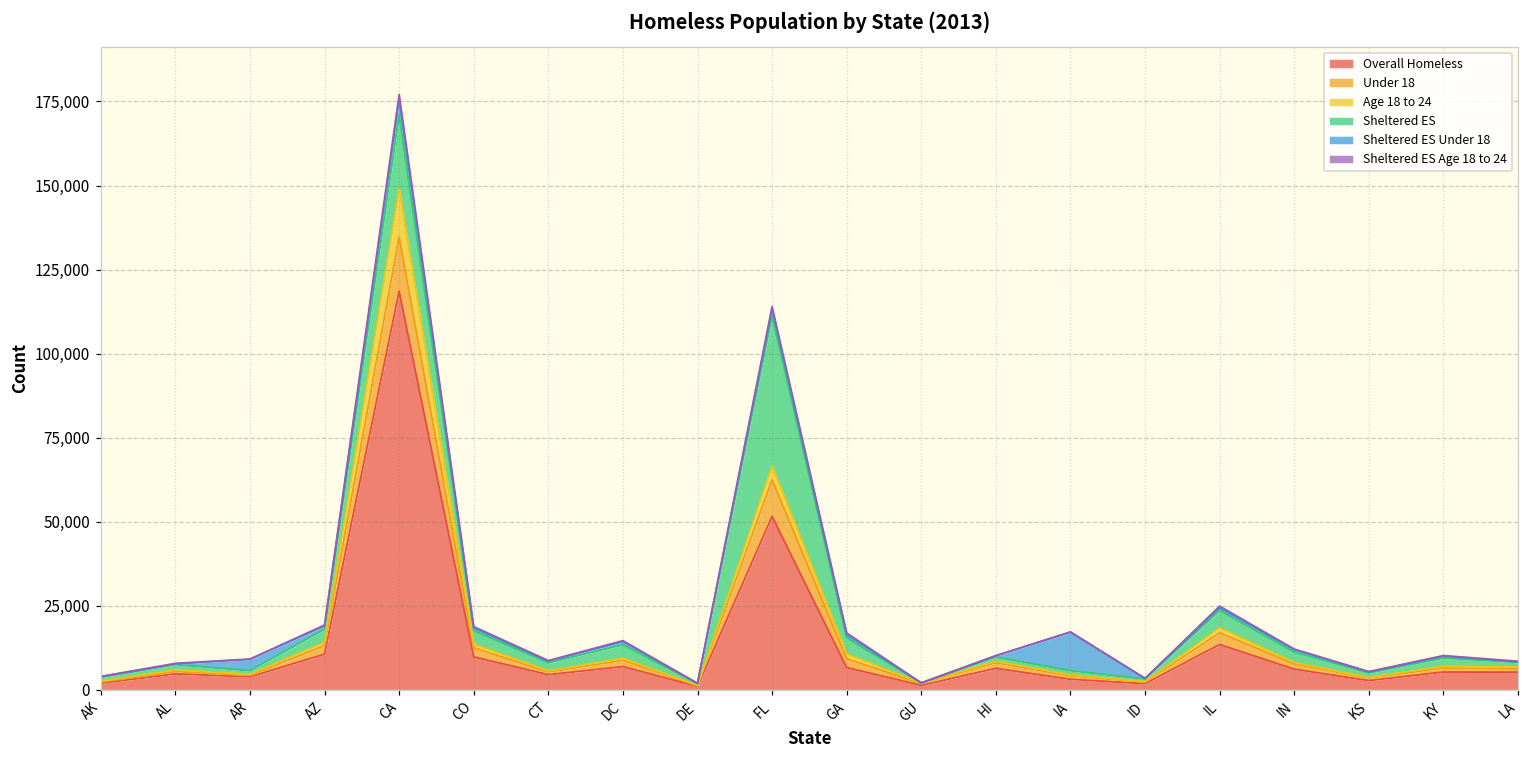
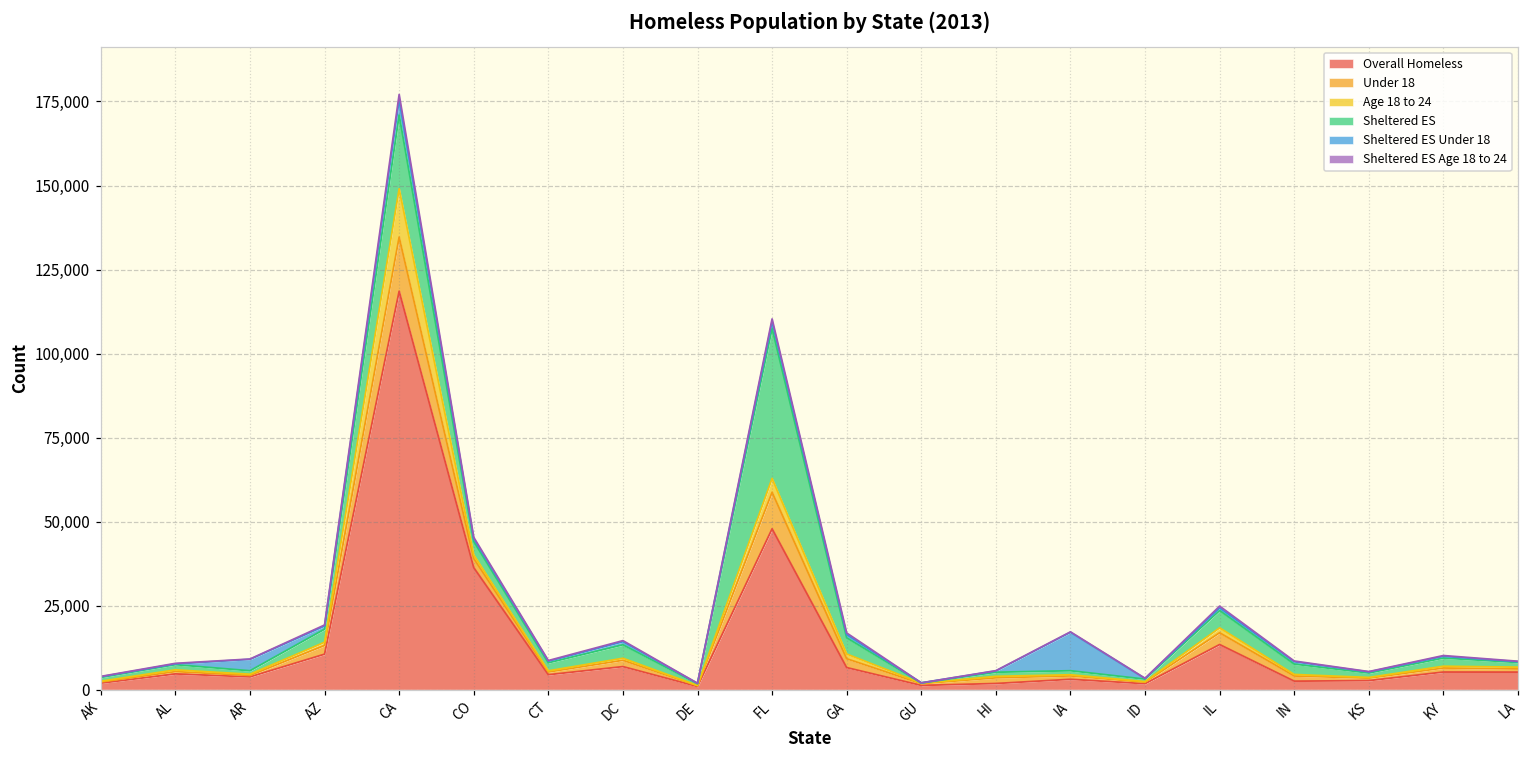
Overall Homeless, CO: 10,000 -> 36,000
Overall Homeless, FL: 52,000 -> 48,000
Overall Homeless, HI: 6,000 -> 2,000
Overall Homeless, IN: 6,000 -> 3,000
